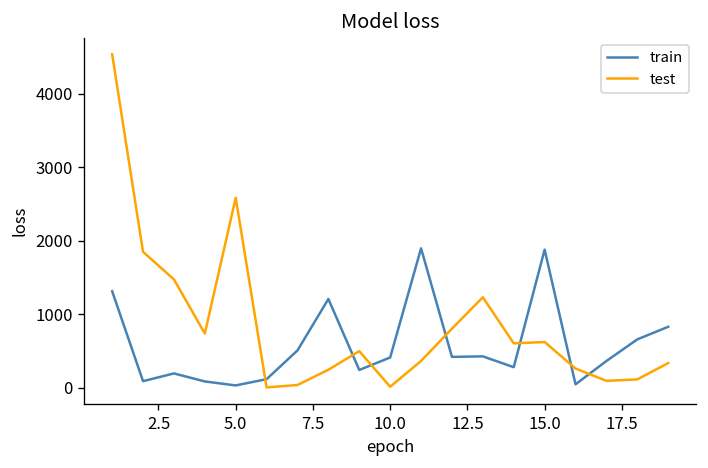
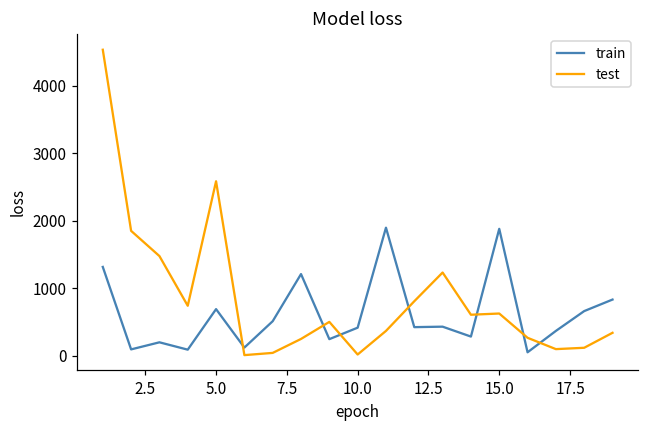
train, 5.0: 0 -> 700
